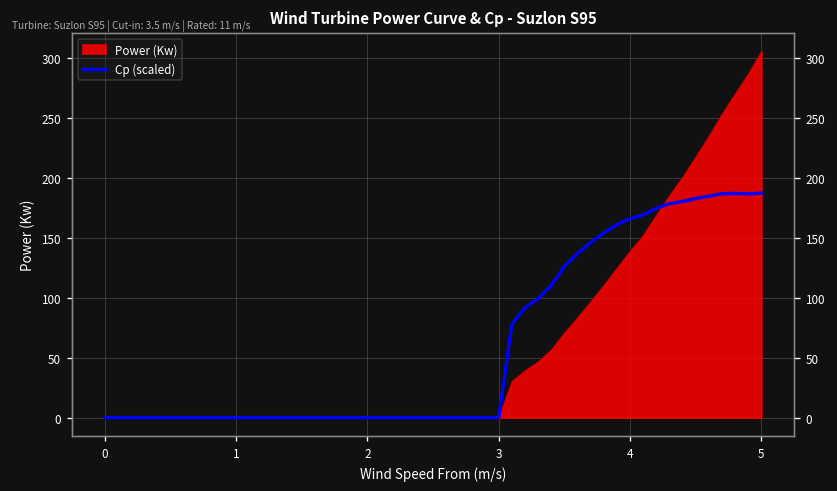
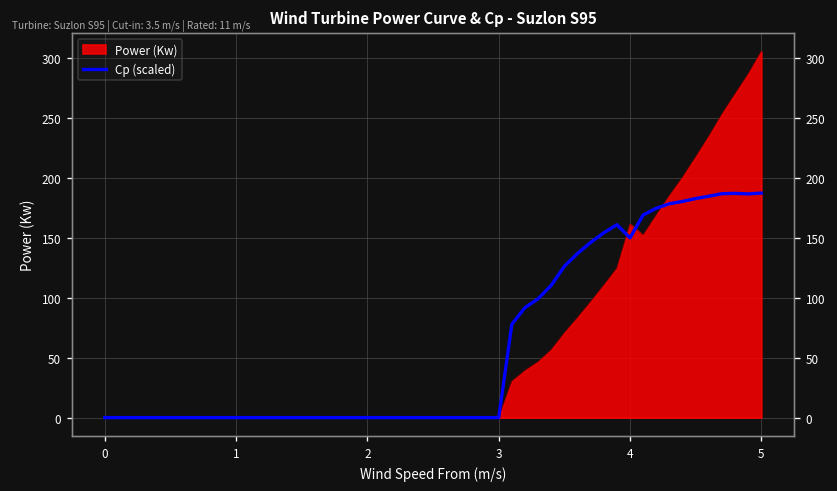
Power (Kw), 4: 140 -> 160
Cp (scaled), 4: 170 -> 150
